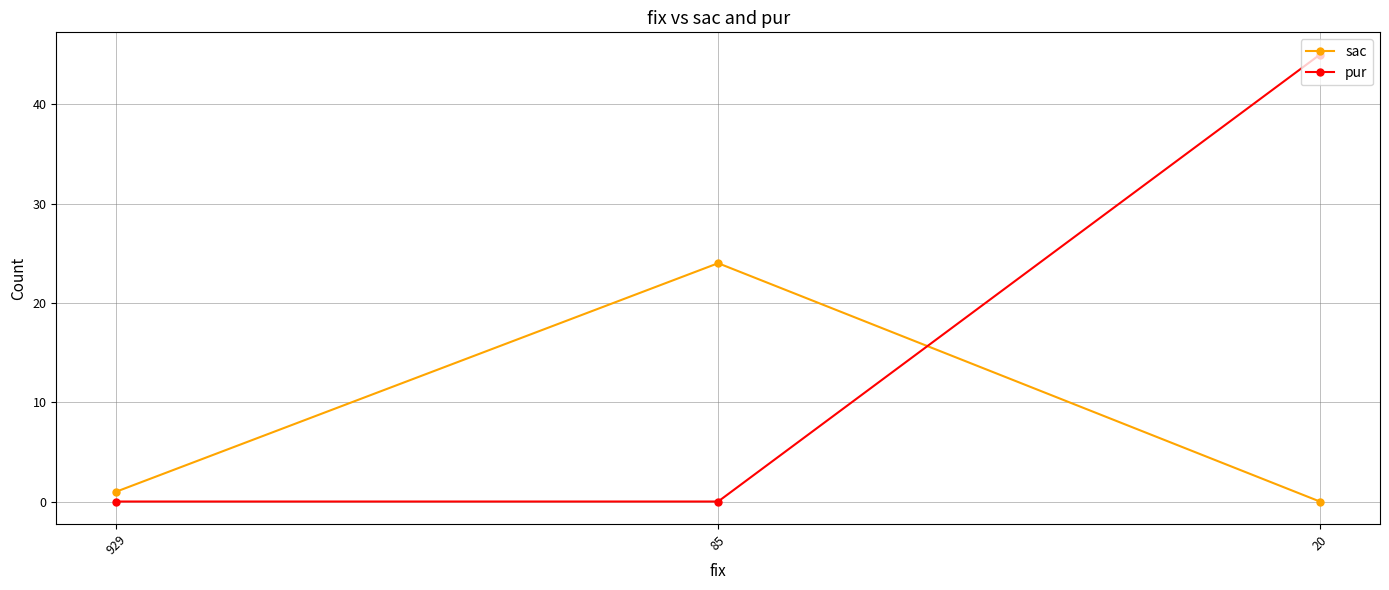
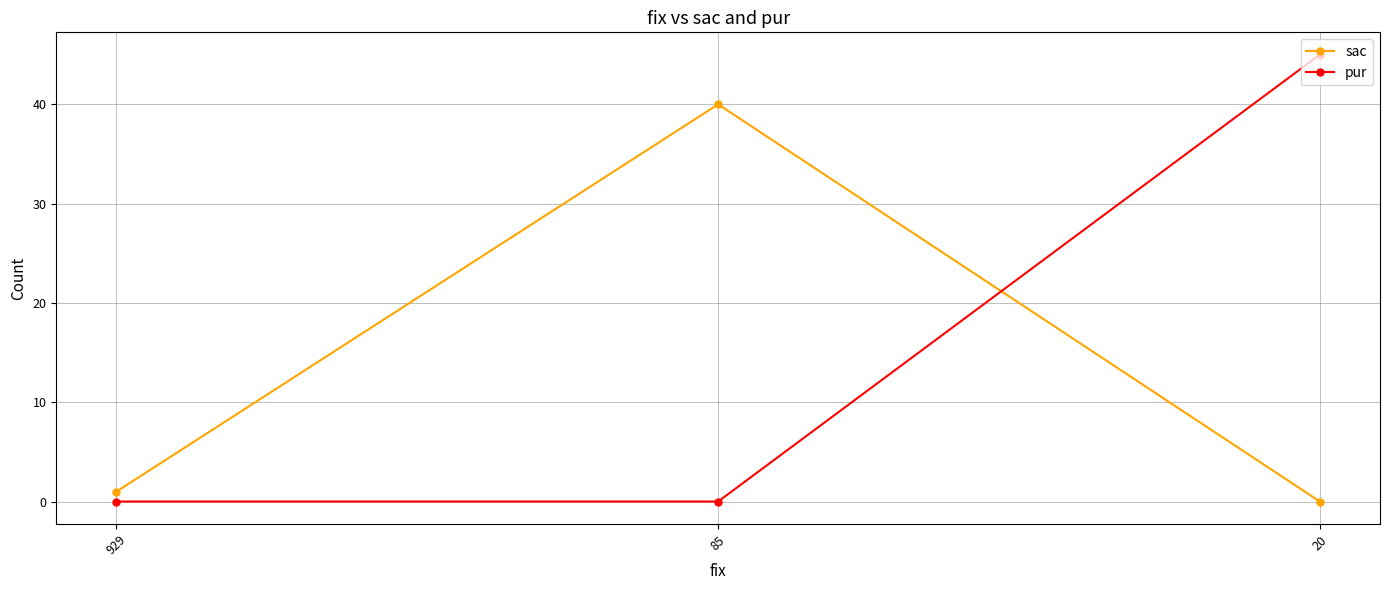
sac, 85: 24 -> 40
